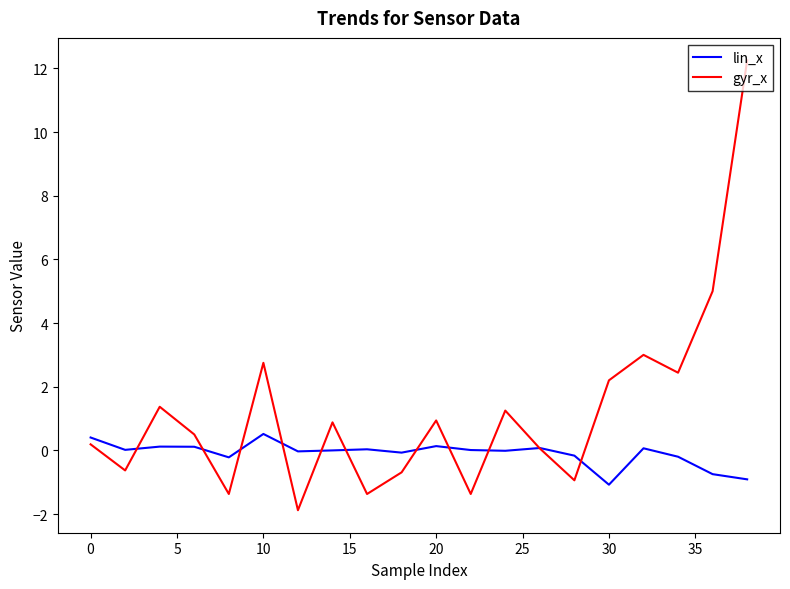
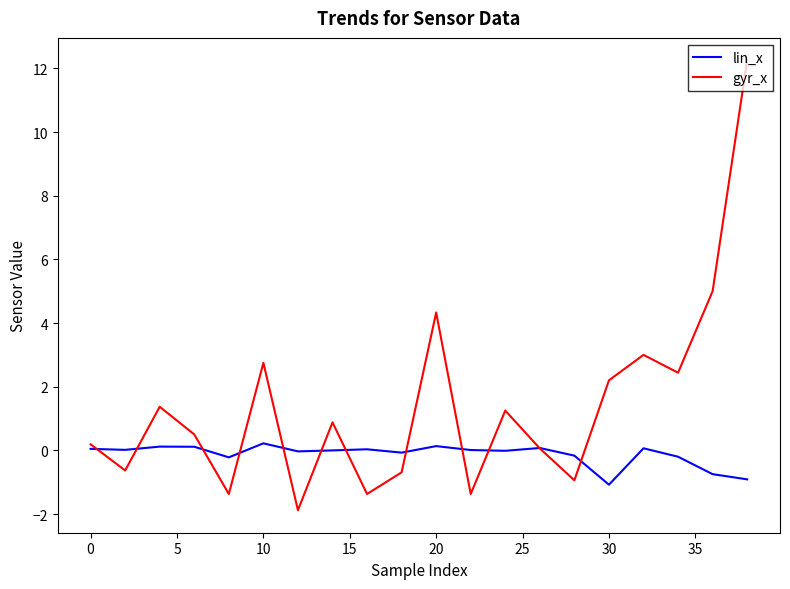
lin_x, 0: 0.4 -> 0.0
lin_x, 10: 0.5 -> 0.2
gyr_x, 20: 0.9 -> 4.3
